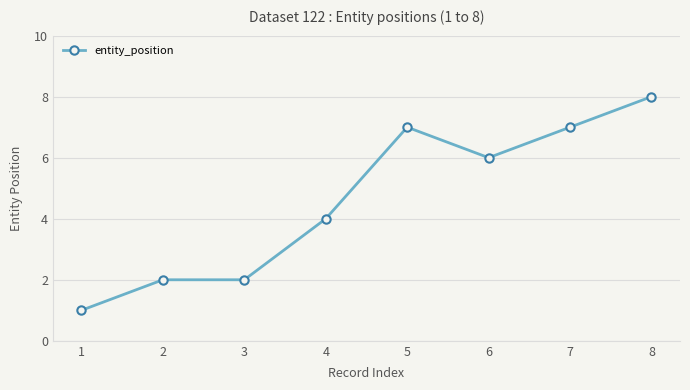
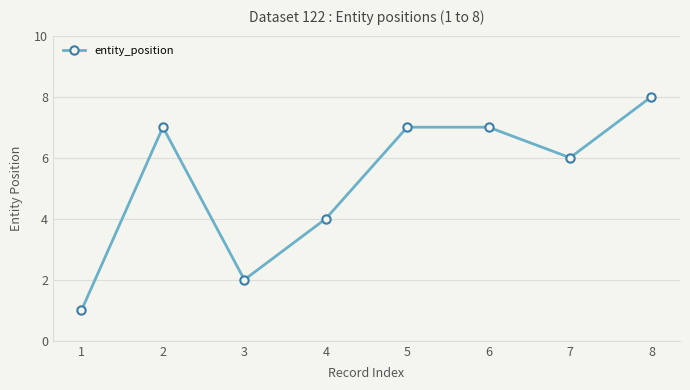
2: 2 -> 7
6: 6 -> 7
7: 7 -> 6
